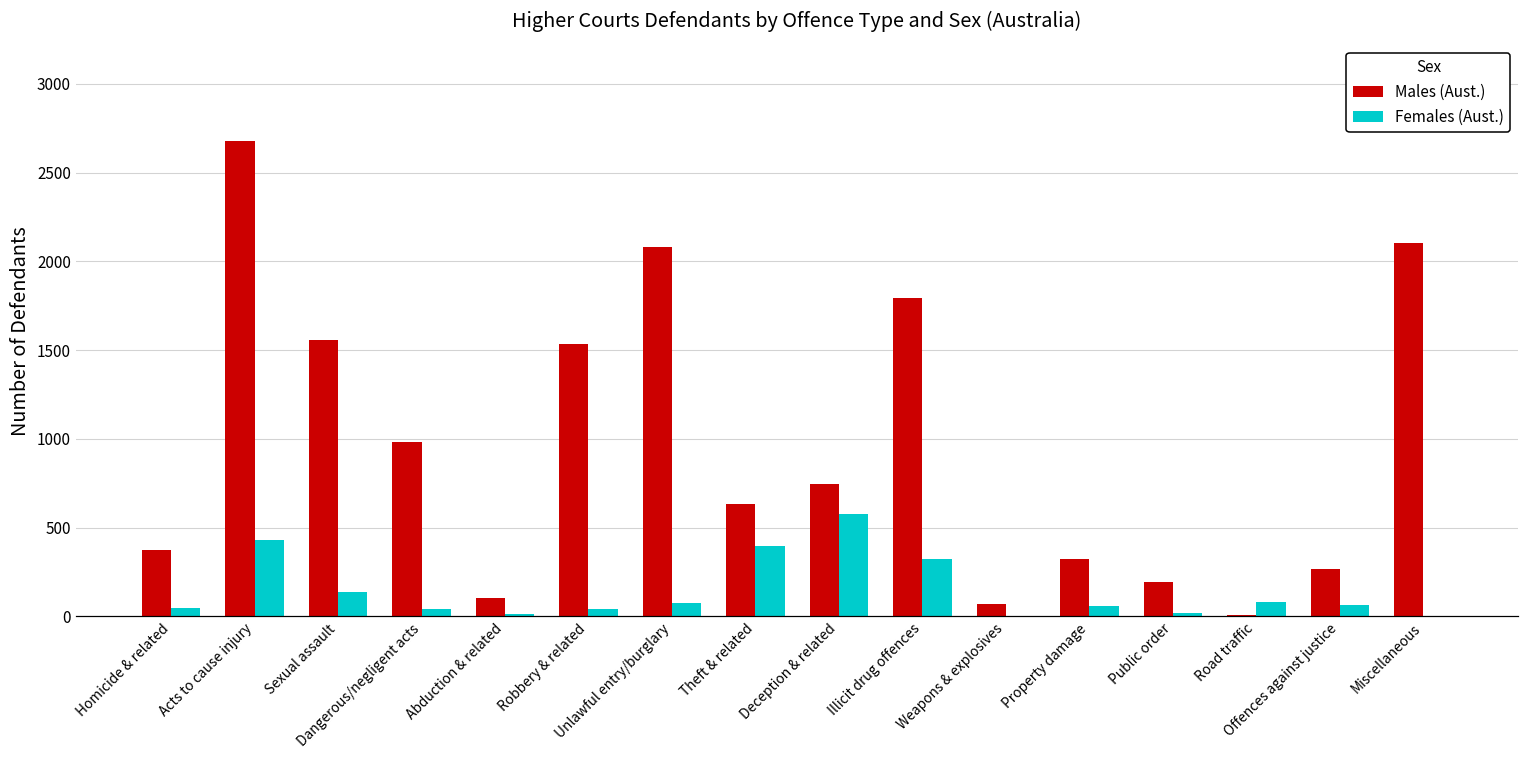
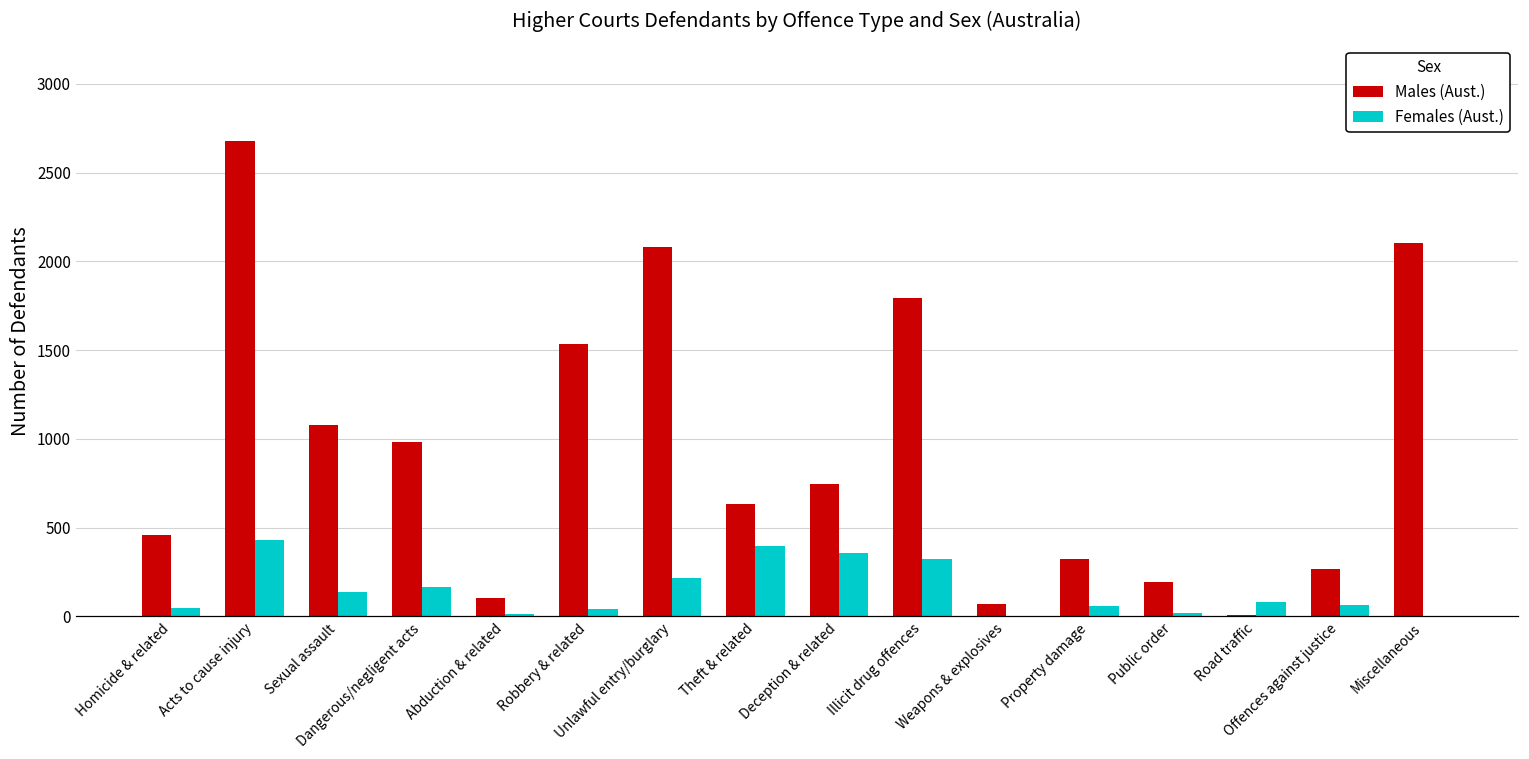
Males (Aust.), Homicide & related: 370 -> 460
Males (Aust.), Sexual assault: 1560 -> 1080
Females (Aust.), Dangerous/negligent acts: 40 -> 170
Females (Aust.), Unlawful entry/burglary: 80 -> 220
Females (Aust.), Deception & related: 580 -> 360
